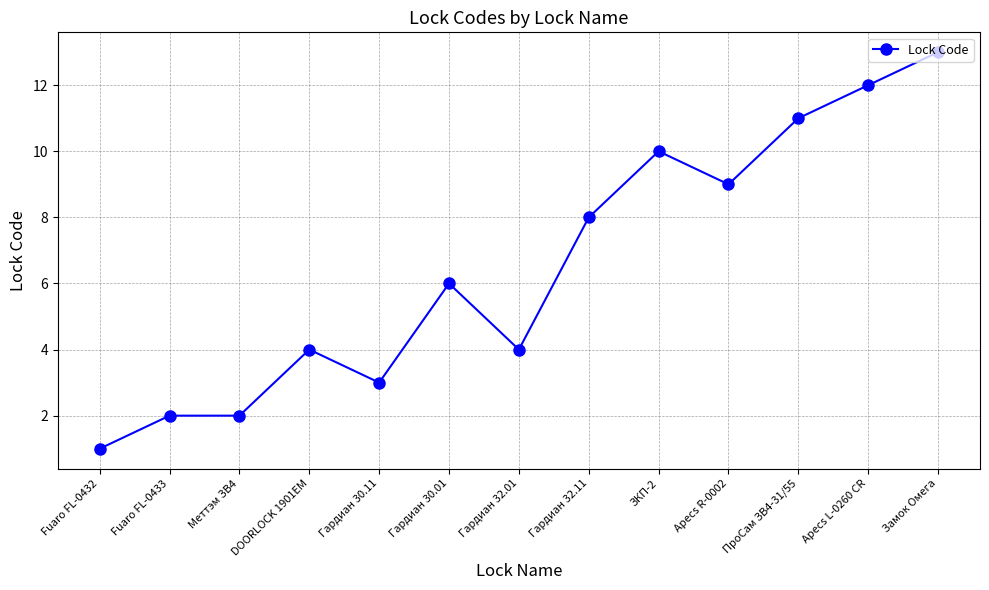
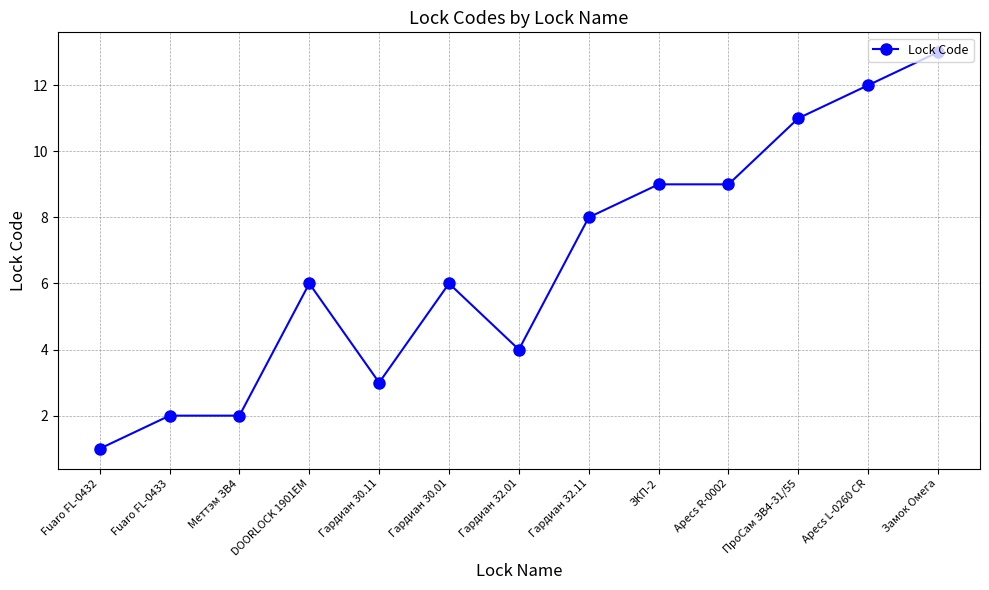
DOORLOCK 1901EM: 4 -> 6
ЗКП-2: 10 -> 9
